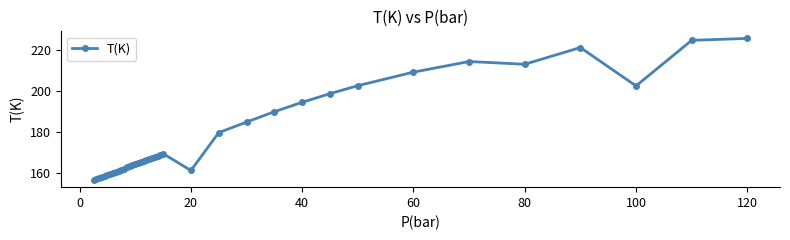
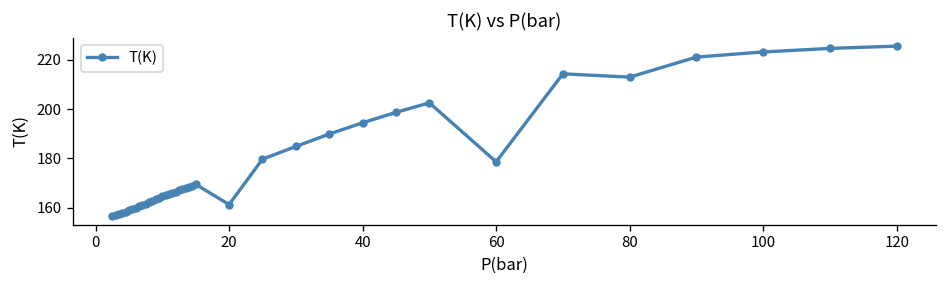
60: 209 -> 179
100: 202 -> 223
